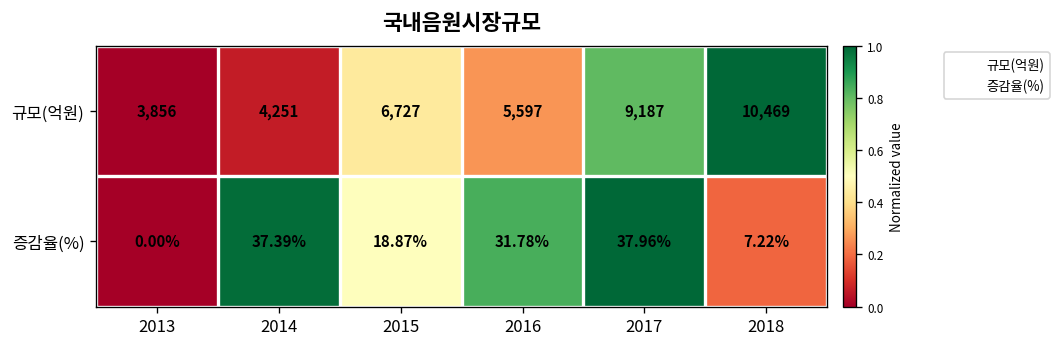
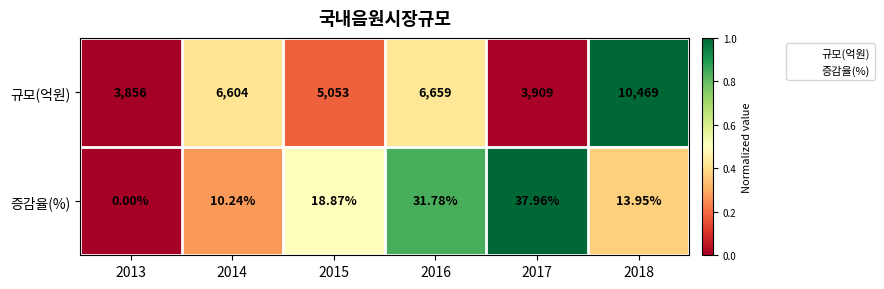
규모(억원), 2014: 4,251 -> 6,604
규모(억원), 2015: 6,727 -> 5,053
규모(억원), 2016: 5,597 -> 6,659
규모(억원), 2017: 9,187 -> 3,909
증감율(%), 2014: 37.39% -> 10.24%
증감율(%), 2018: 7.22% -> 13.95%
